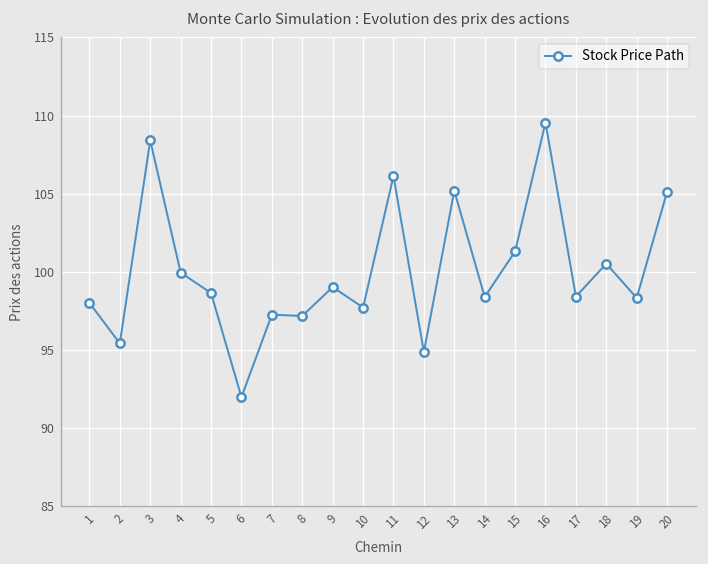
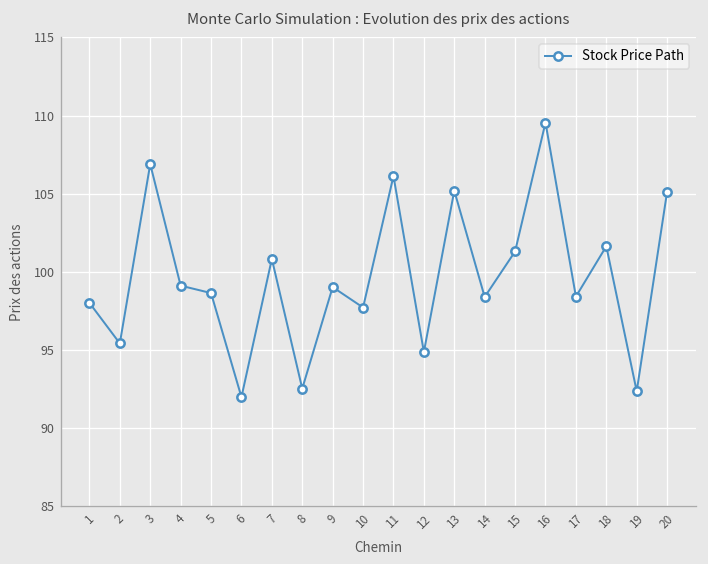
3: 108.4 -> 106.9
4: 100.0 -> 99.1
7: 97.3 -> 100.8
8: 97.2 -> 92.5
18: 100.5 -> 101.6
19: 98.3 -> 92.4
